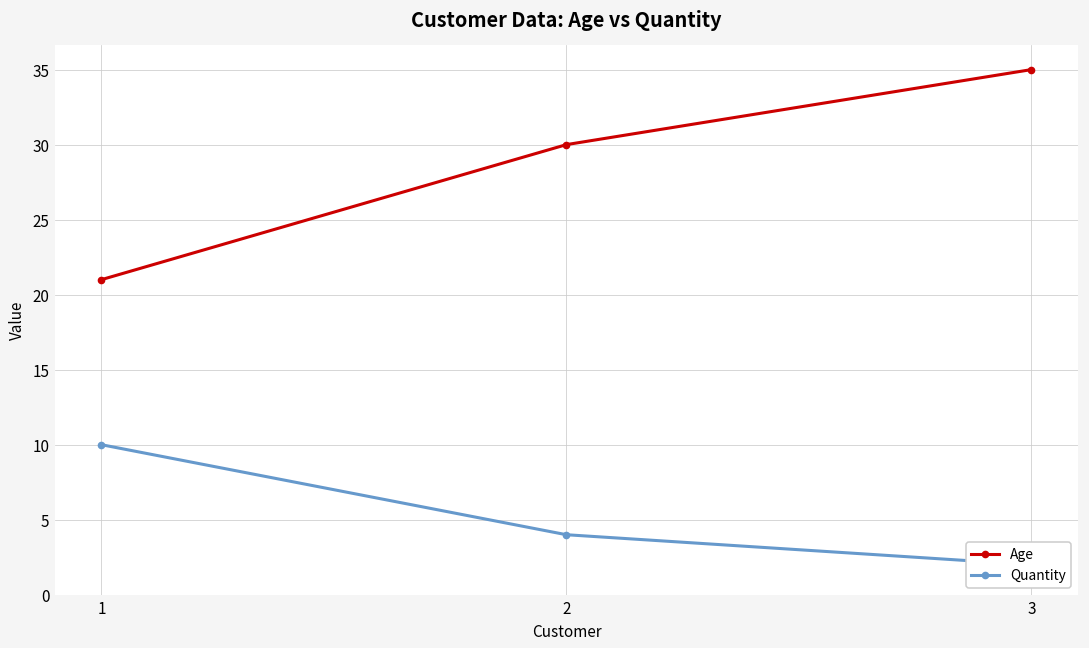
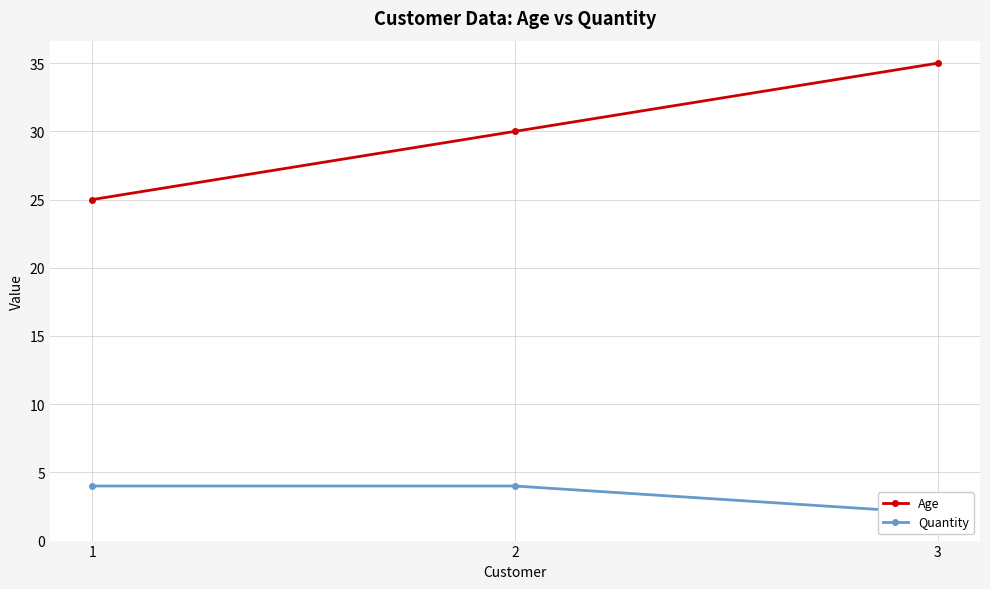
Age, 1: 21 -> 25
Quantity, 1: 10 -> 4
